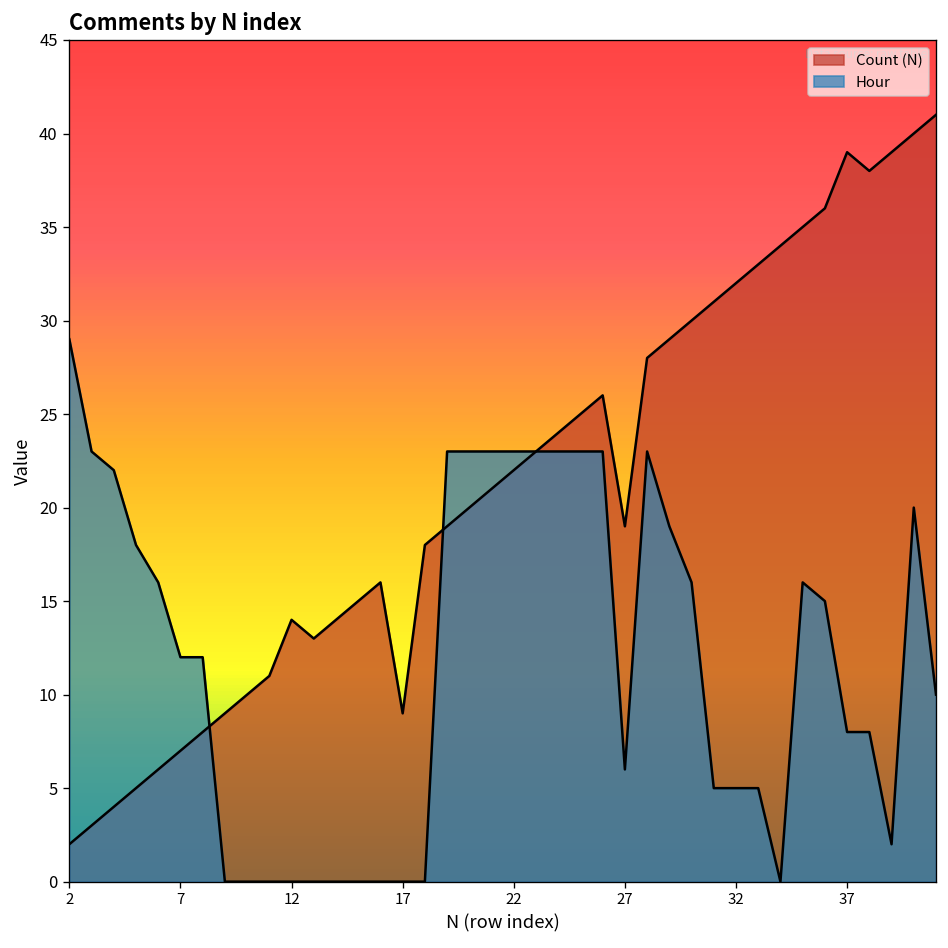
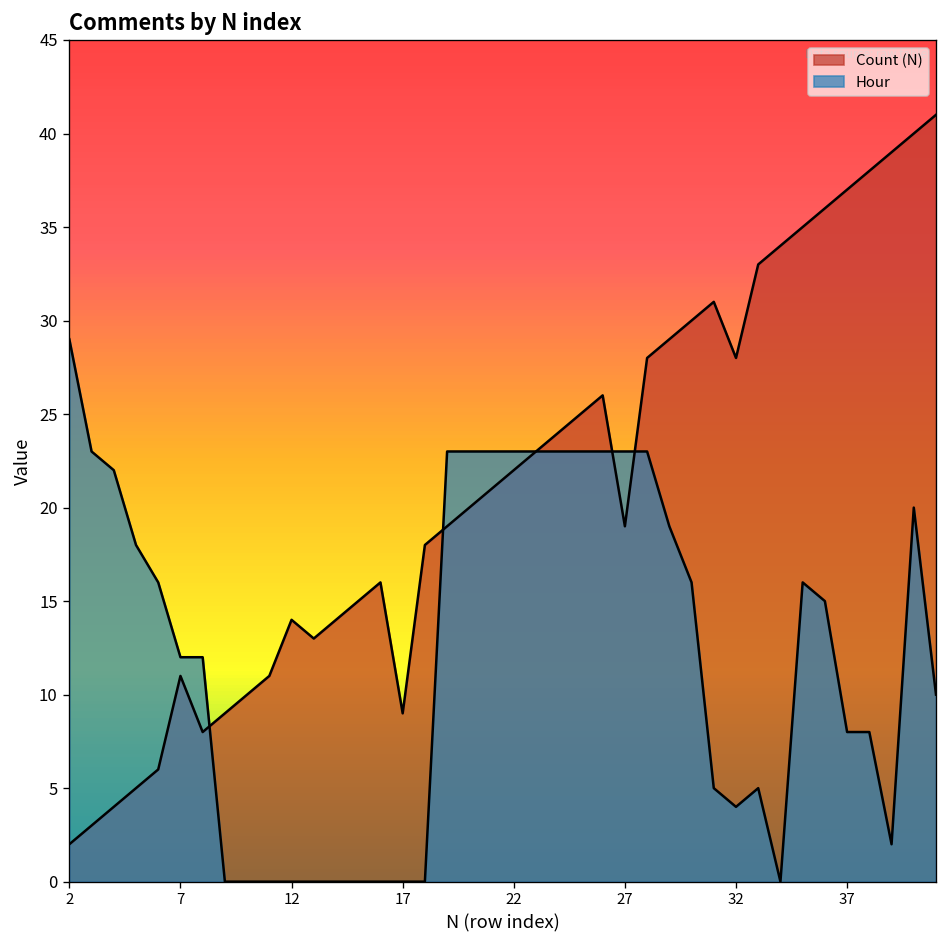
Count (N), 7: 7 -> 11
Hour, 27: 6 -> 23
Count (N), 32: 32 -> 28
Hour, 32: 5 -> 4
Count (N), 37: 39 -> 37
